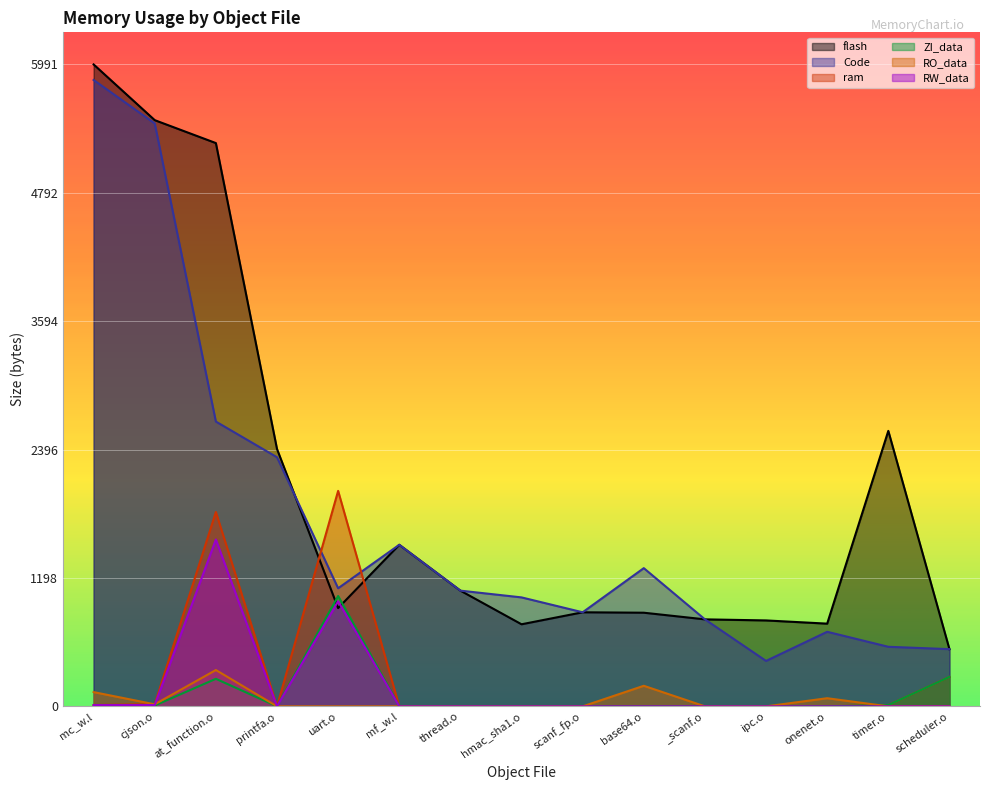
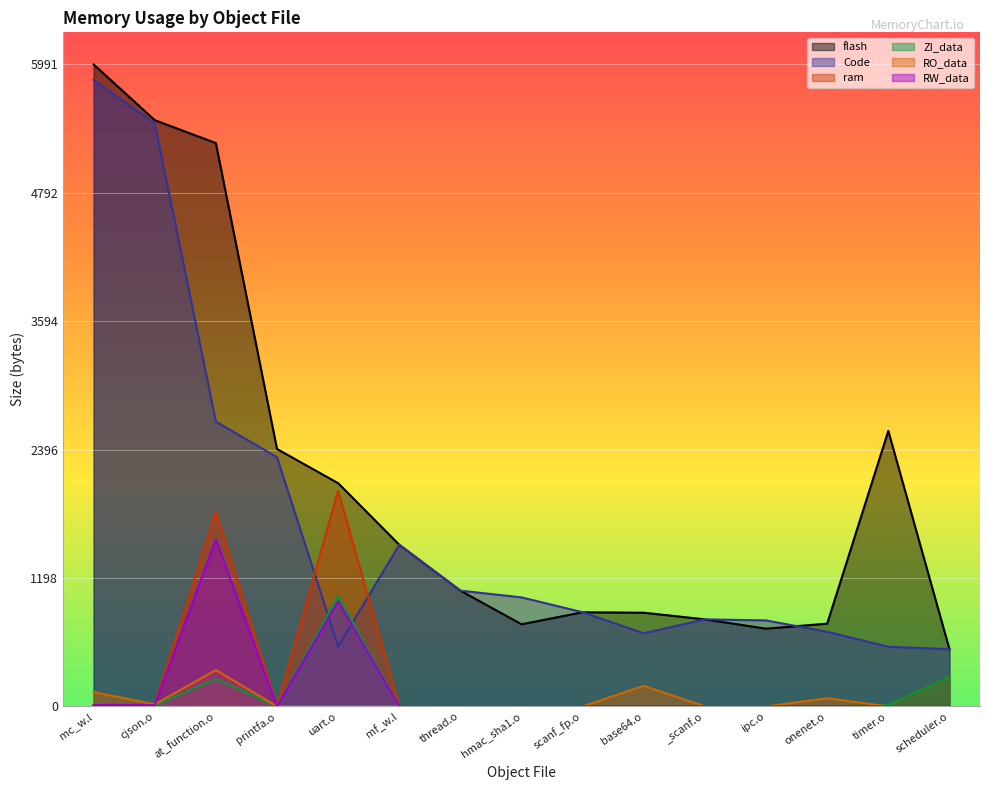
flash, uart.o: 920 -> 2080
Code, uart.o: 1100 -> 560
Code, base64.o: 1290 -> 680
flash, ipc.o: 800 -> 730
Code, ipc.o: 420 -> 800
